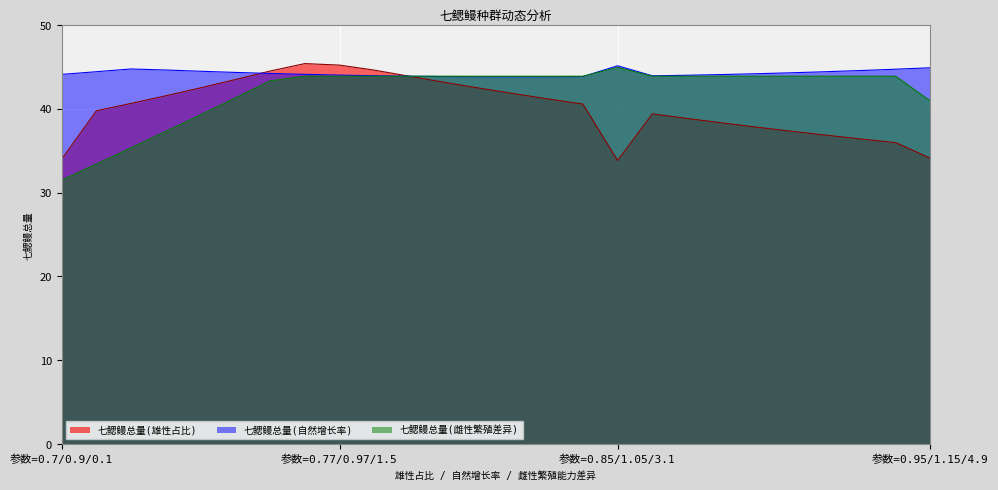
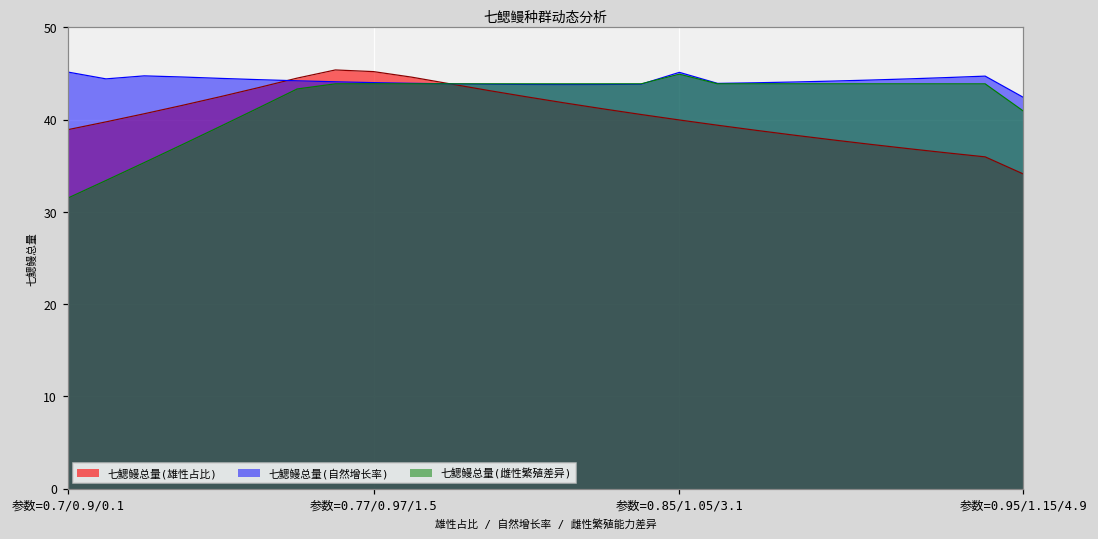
七鳃鳗总量(雄性占比), 参数=0.7/0.9/0.1: 34 -> 39
七鳃鳗总量(自然增长率), 参数=0.7/0.9/0.1: 44 -> 45
七鳃鳗总量(雄性占比), 参数=0.85/1.05/3.1: 34 -> 40
七鳃鳗总量(自然增长率), 参数=0.95/1.15/4.9: 45 -> 42
